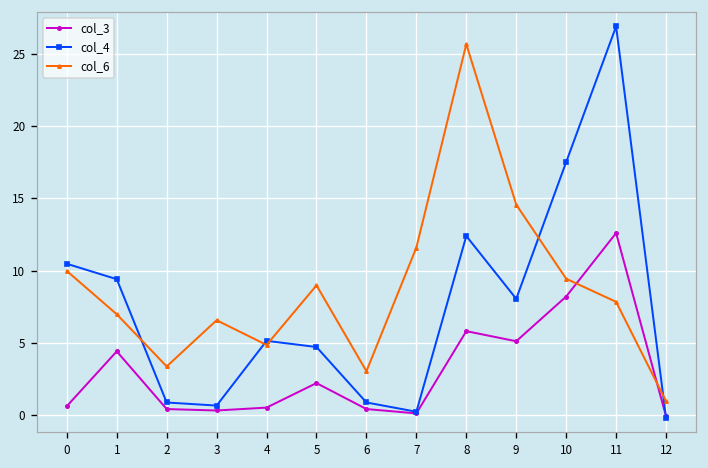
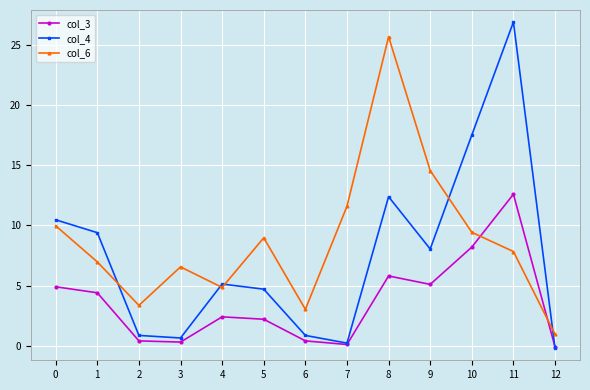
col_3, 0: 0.6 -> 4.9
col_3, 4: 0.5 -> 2.4
